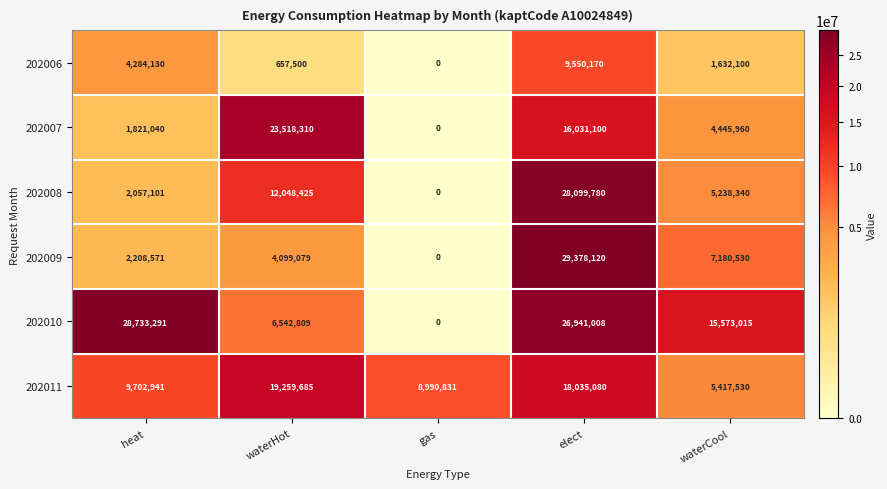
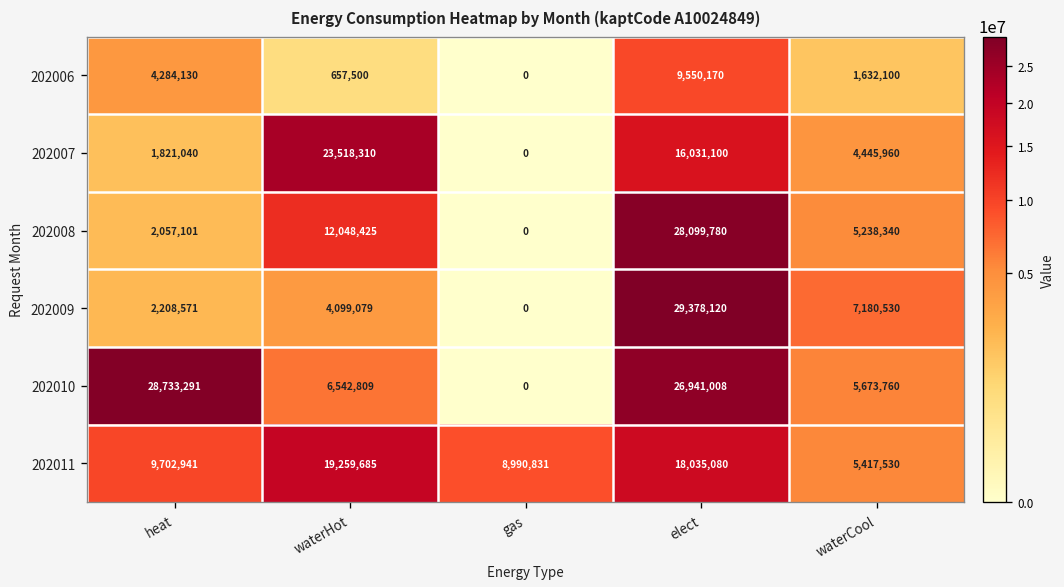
202010, waterCool: 15,573,015 -> 5,673,760
